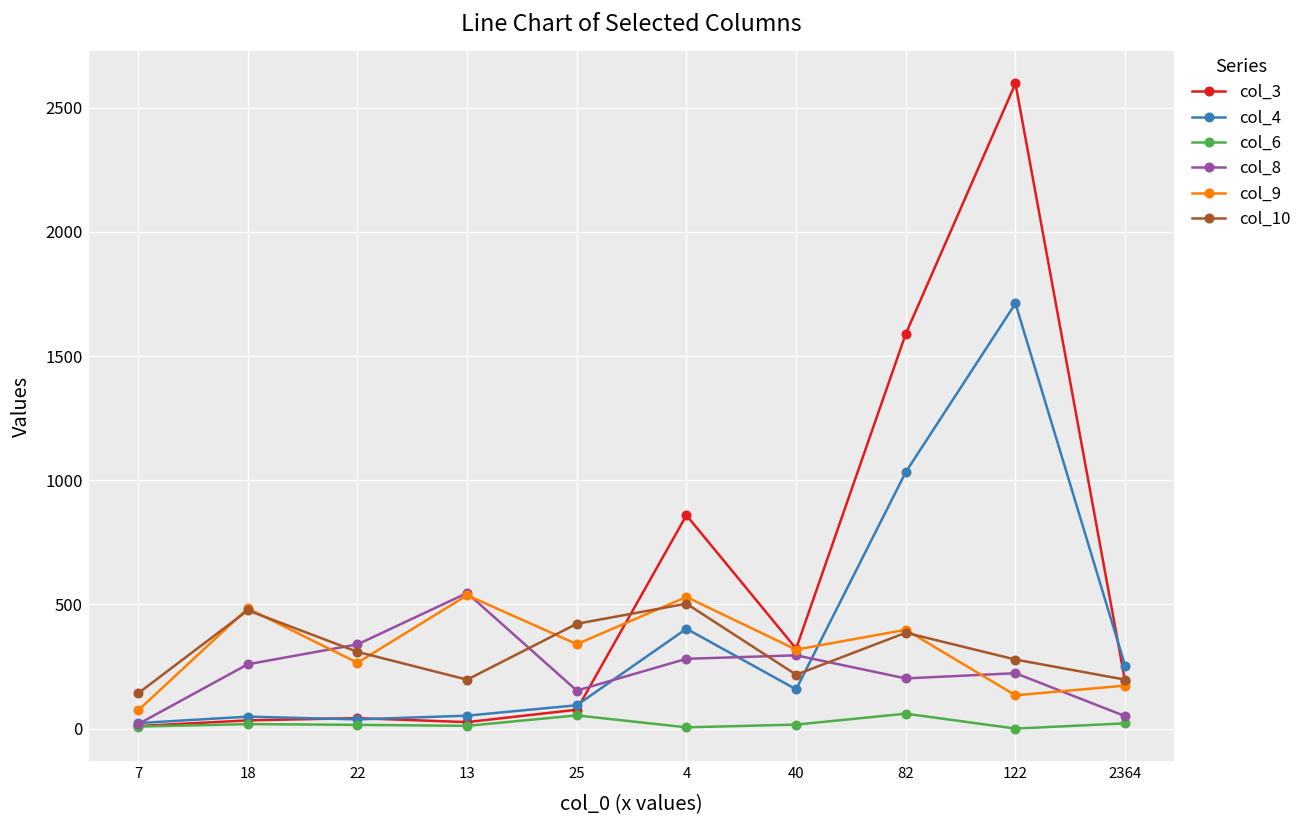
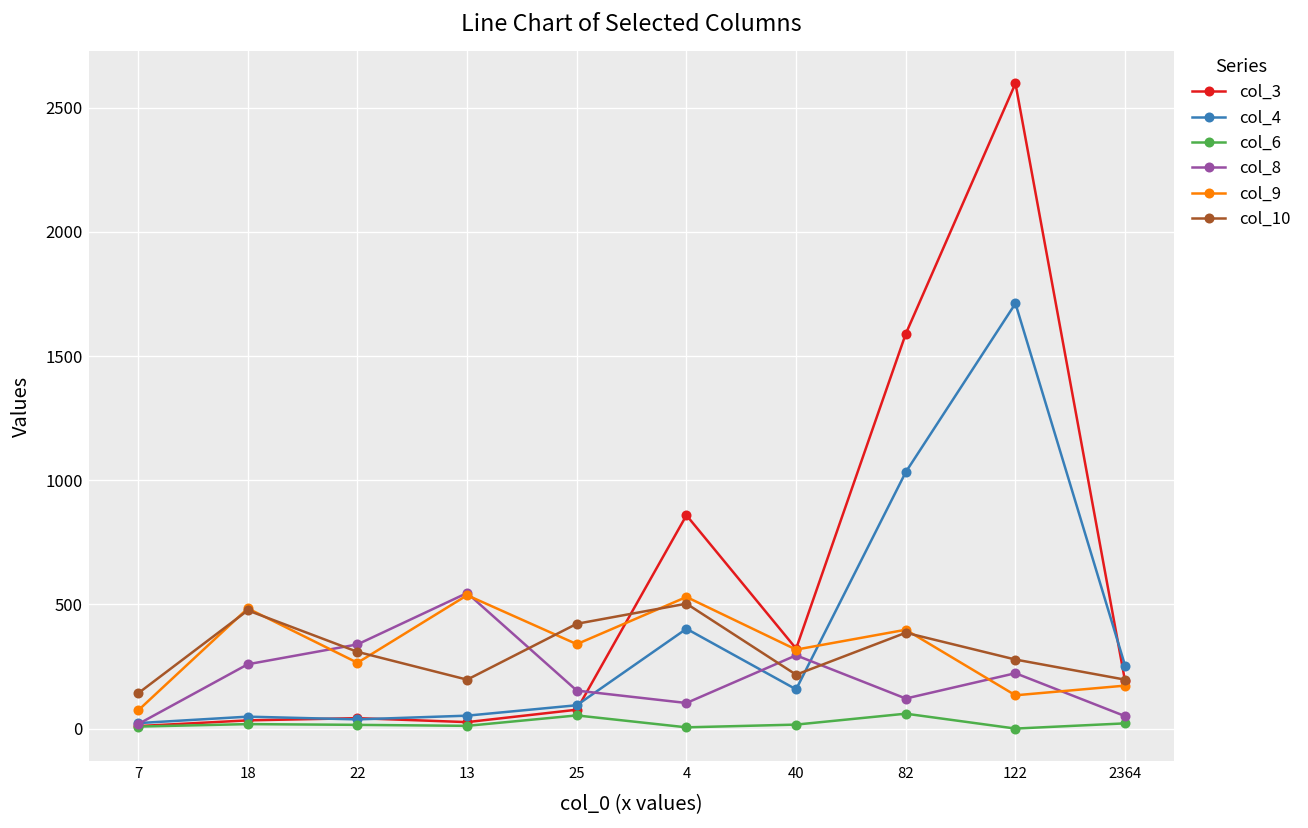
col_8, 4: 280 -> 100
col_8, 82: 200 -> 120
